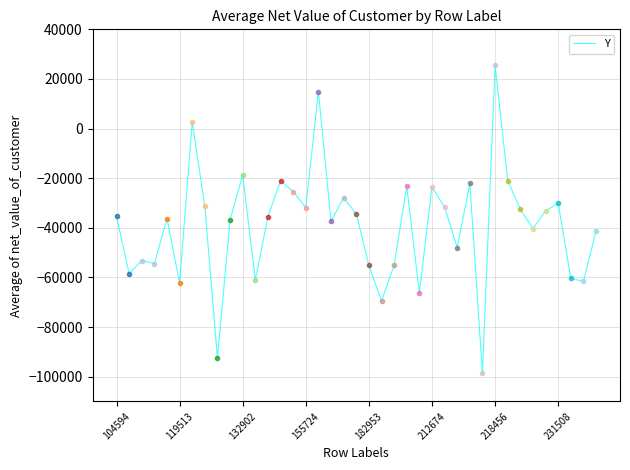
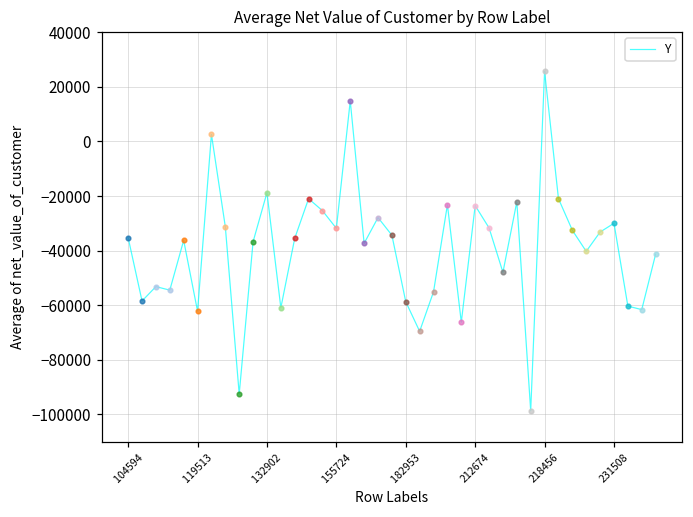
Y, 182953: -55000 -> -59000
